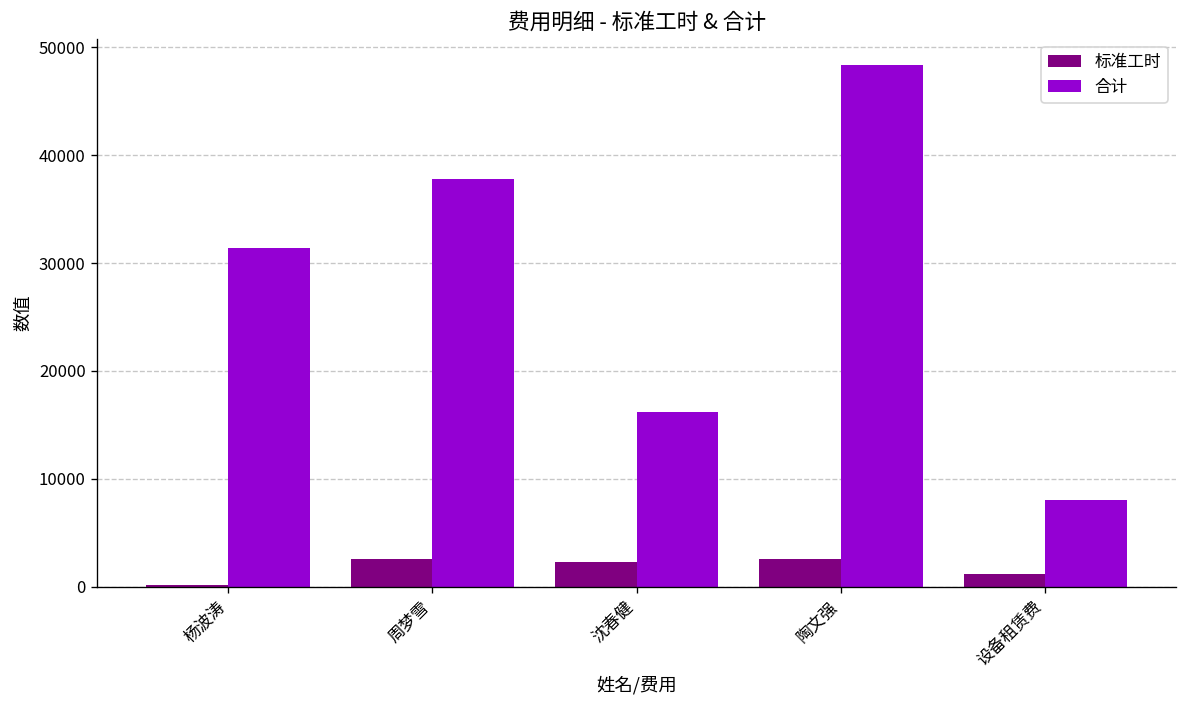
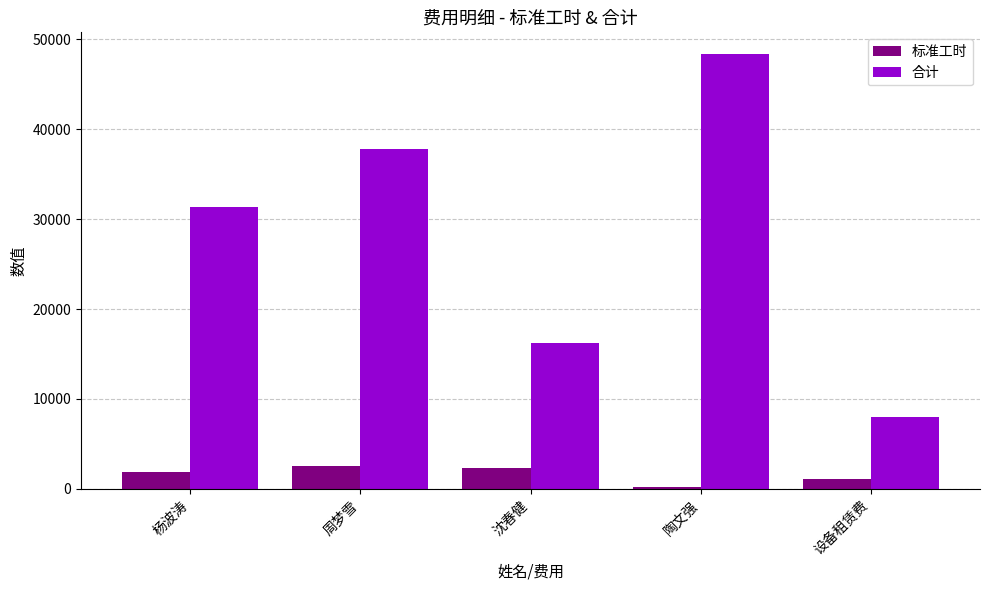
标准工时, 杨波涛: 0 -> 2000
标准工时, 陶文强: 3000 -> 0
